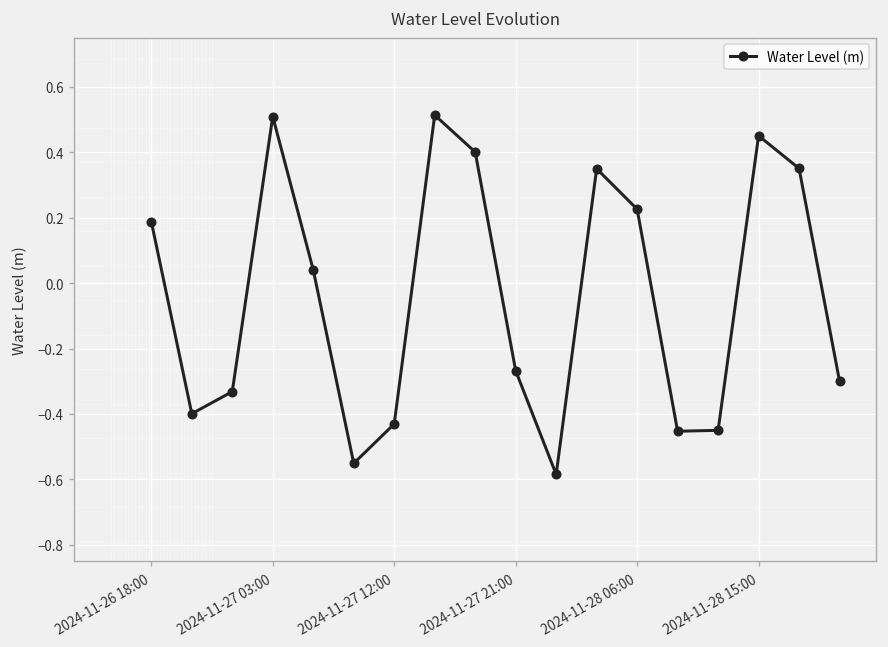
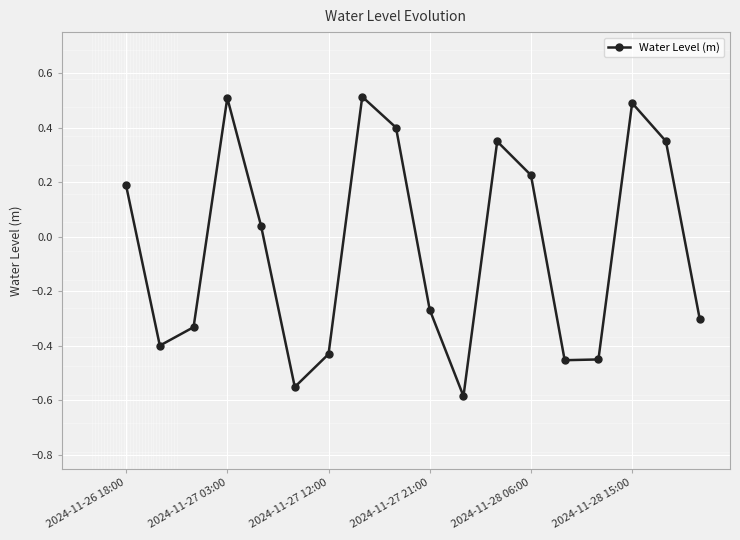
2024-11-28 15:00: 0.45 -> 0.49
